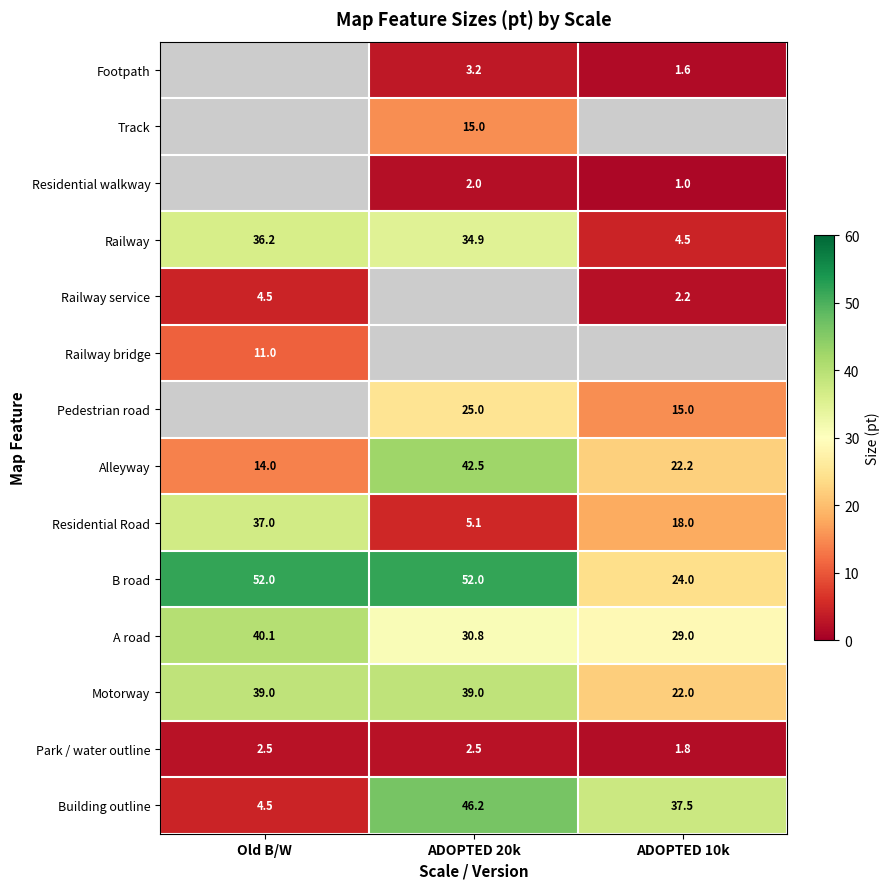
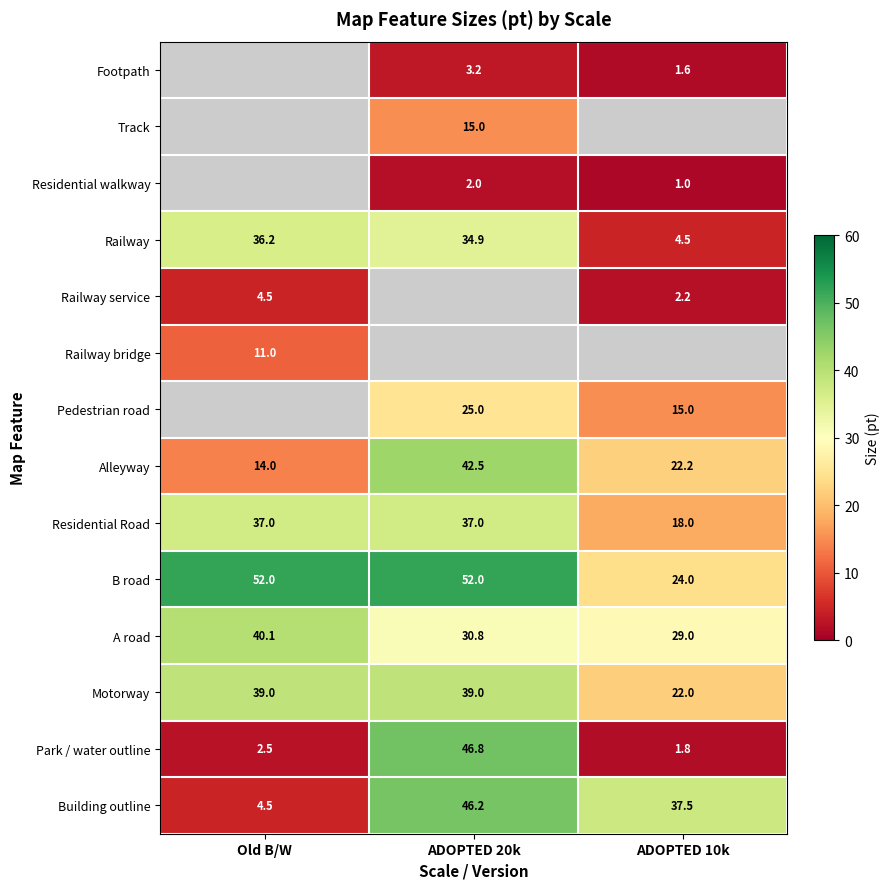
Residential Road, ADOPTED 20k: 5.1 -> 37.0
Park / water outline, ADOPTED 20k: 2.5 -> 46.8
